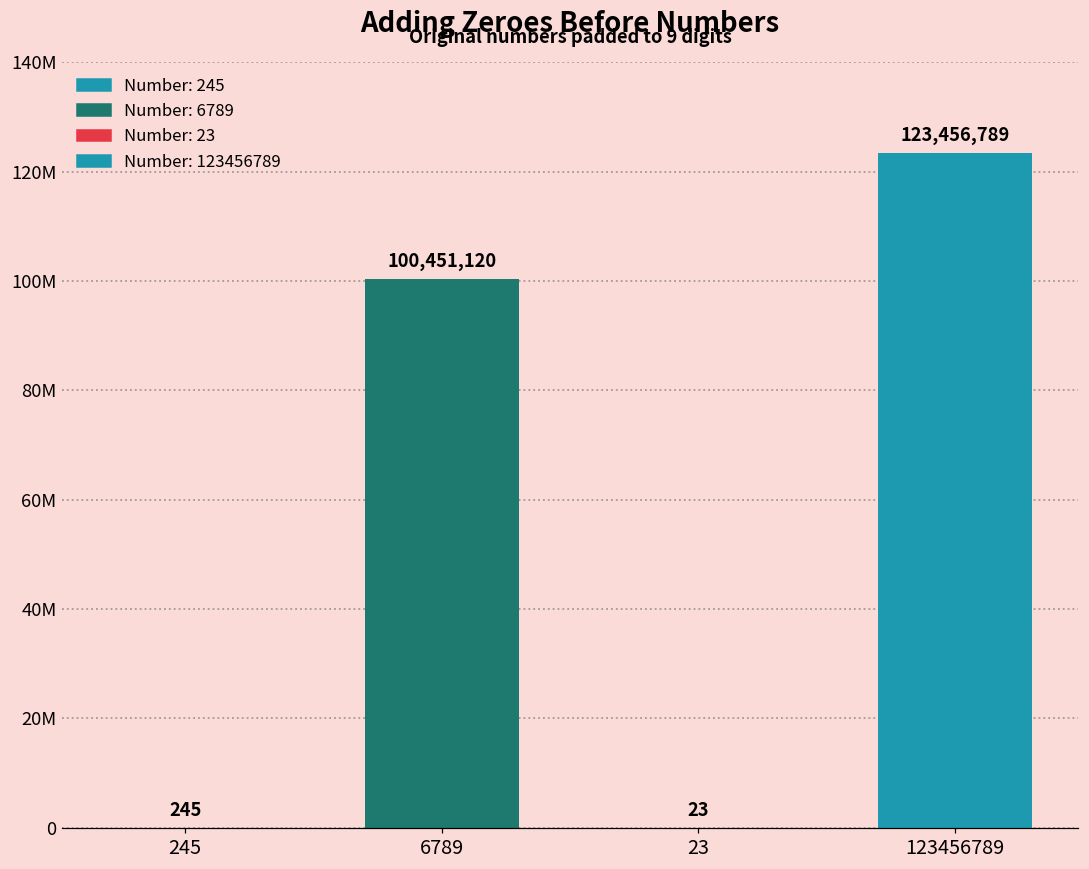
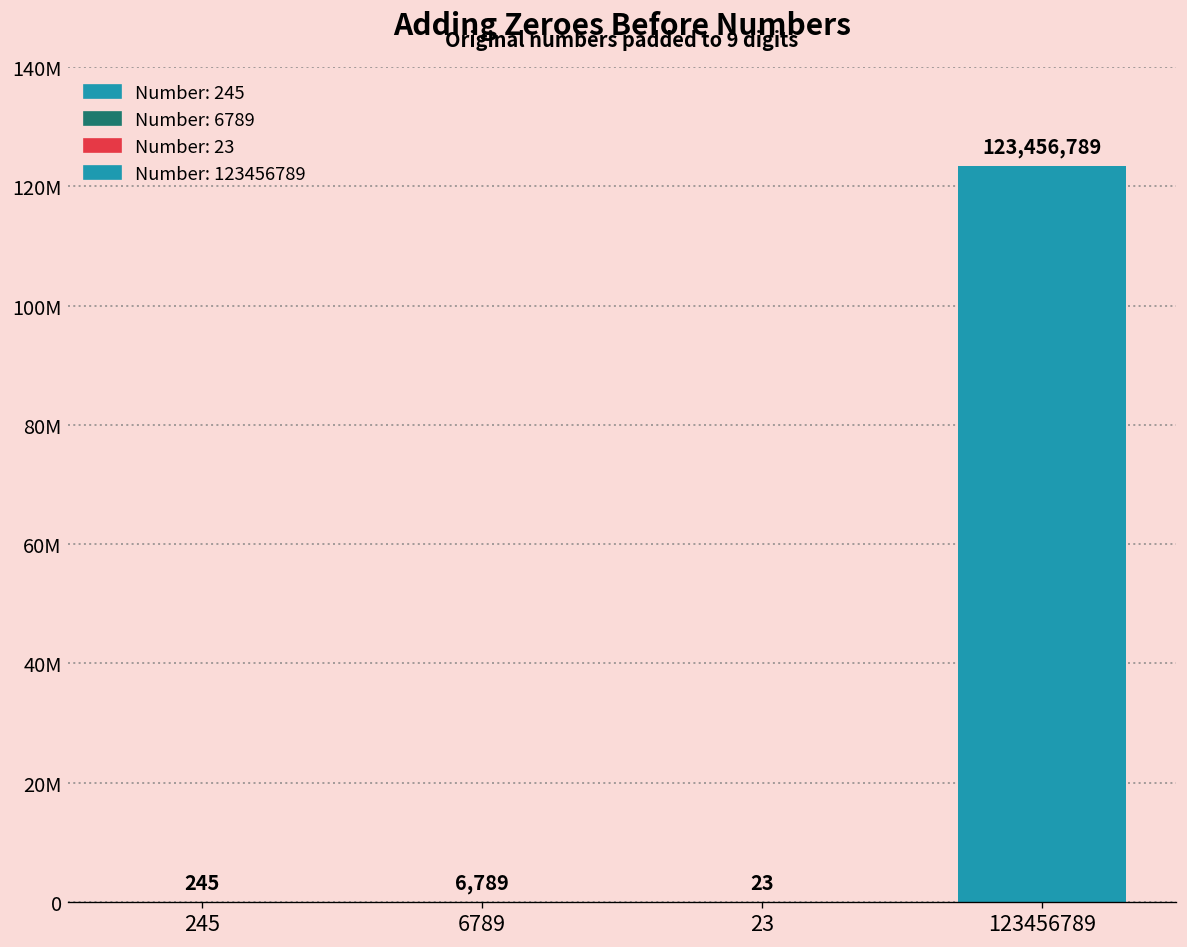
6789: 100,451,120 -> 6,789
